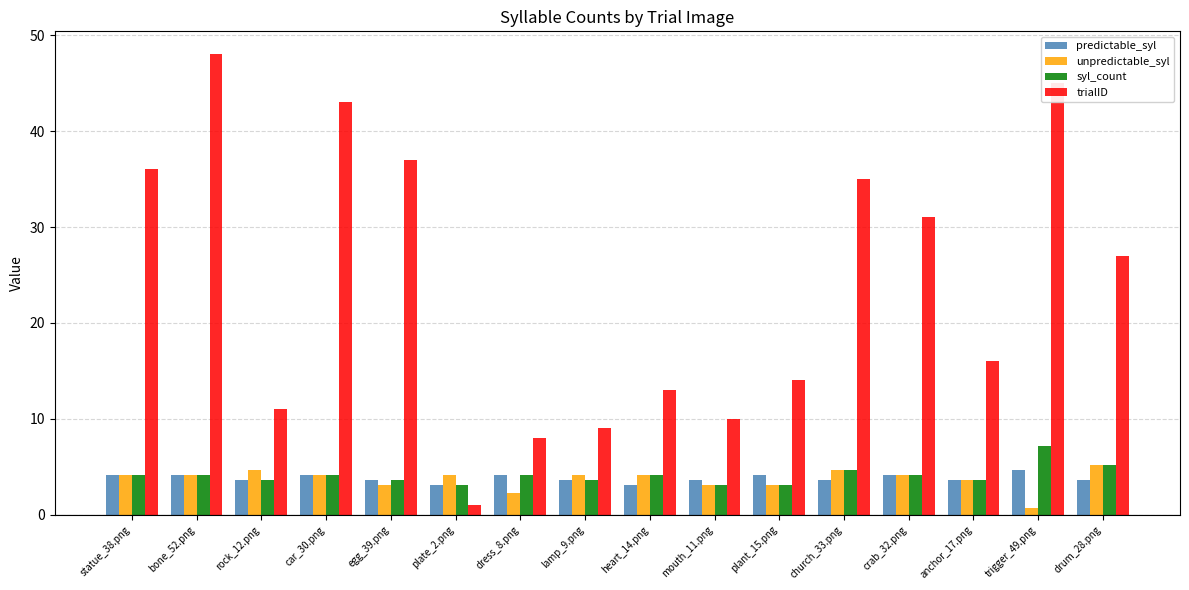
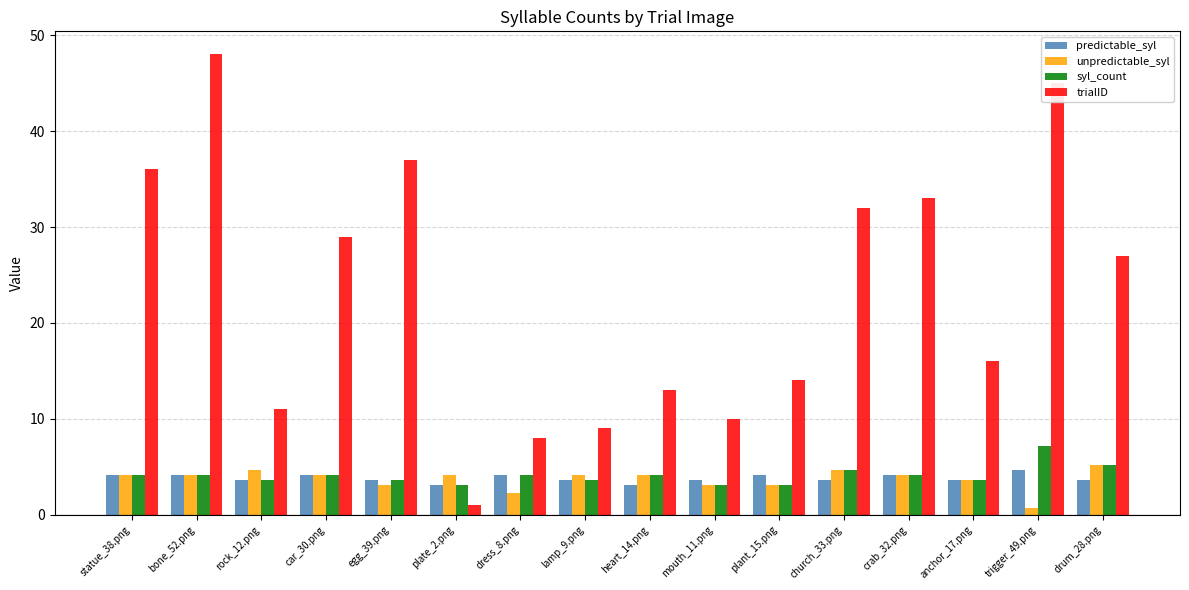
trialID, car_30.png: 43 -> 29
trialID, church_33.png: 35 -> 32
trialID, crab_32.png: 31 -> 33
